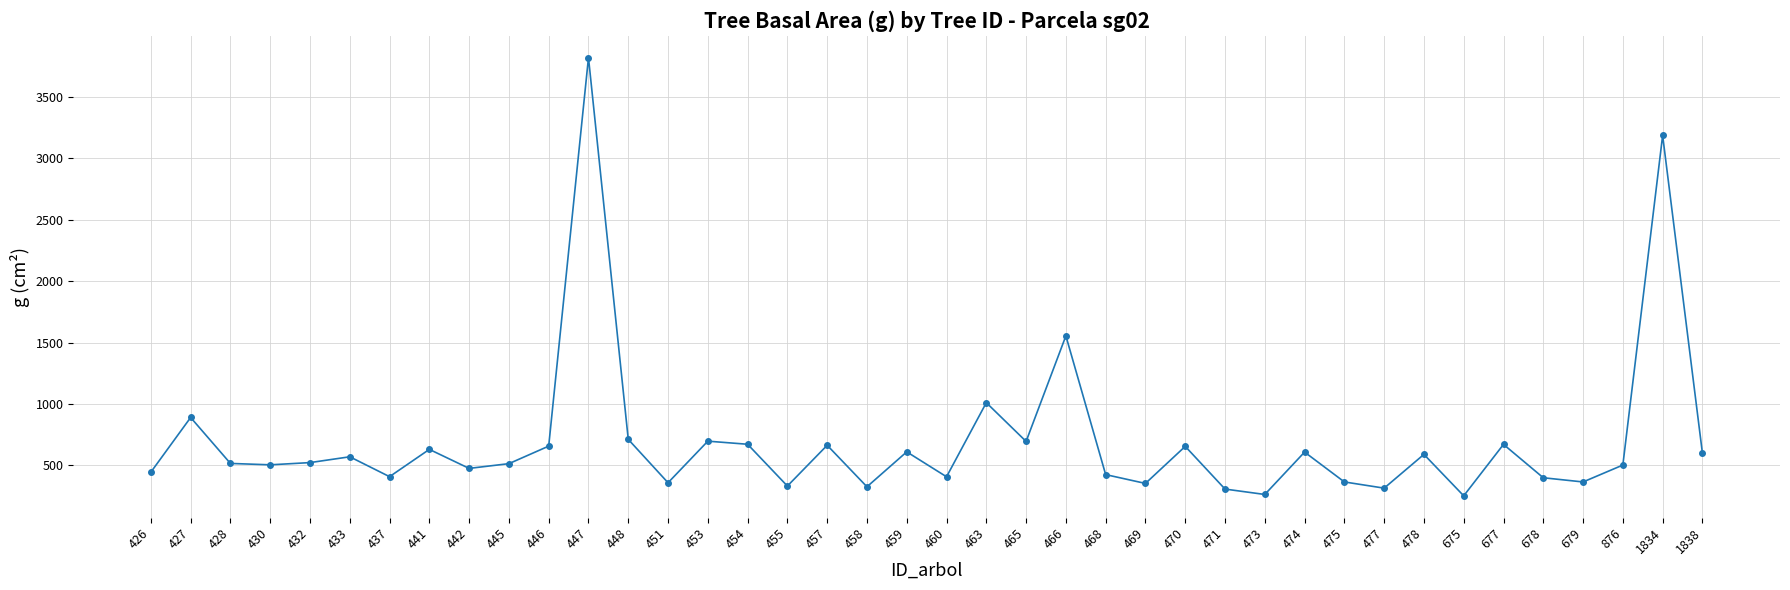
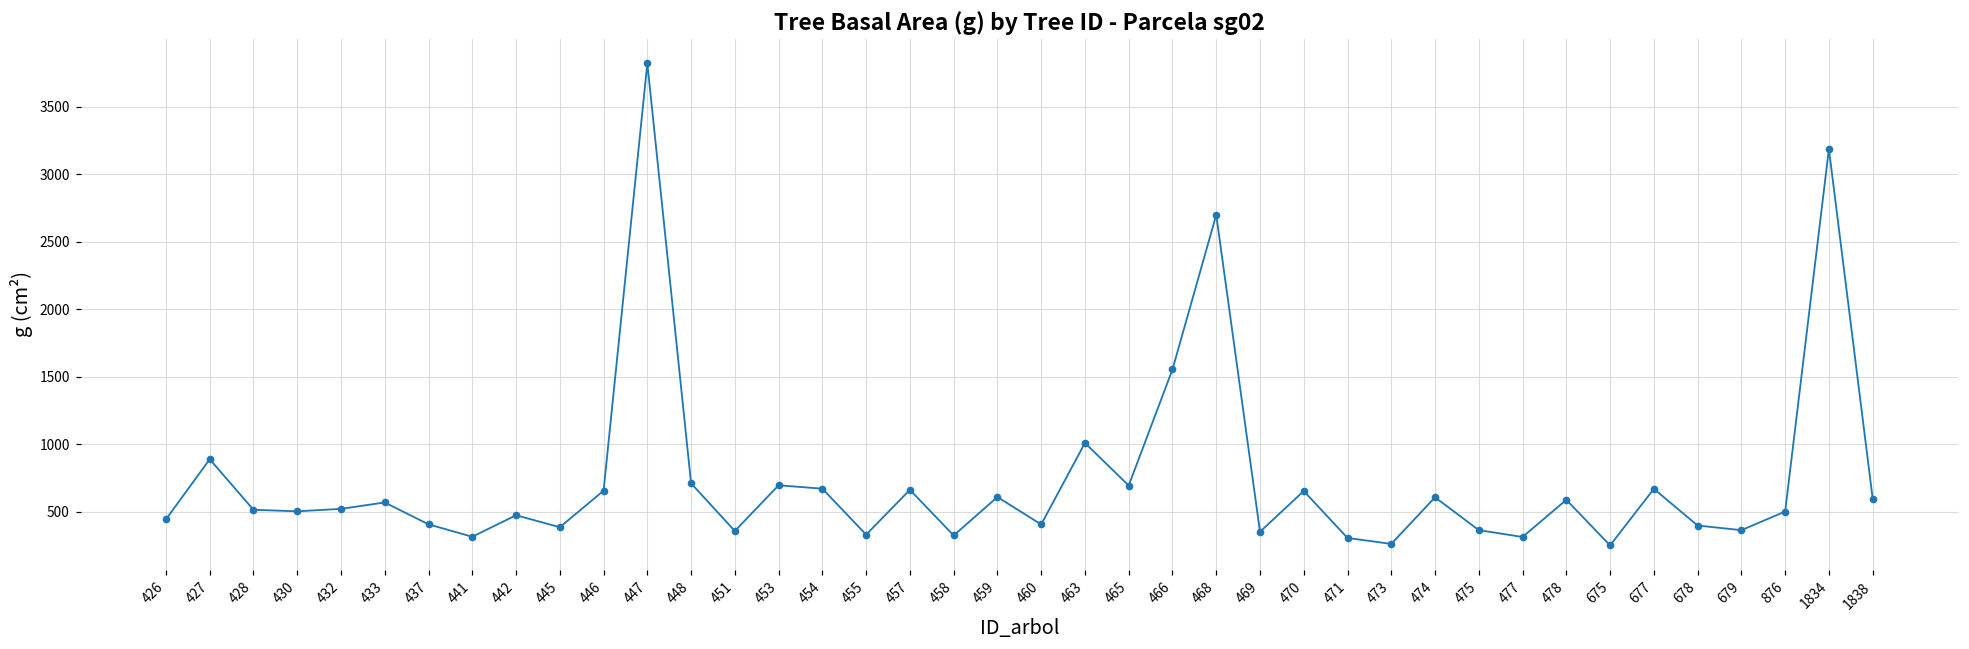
441: 630 -> 320
445: 510 -> 390
468: 430 -> 2700
